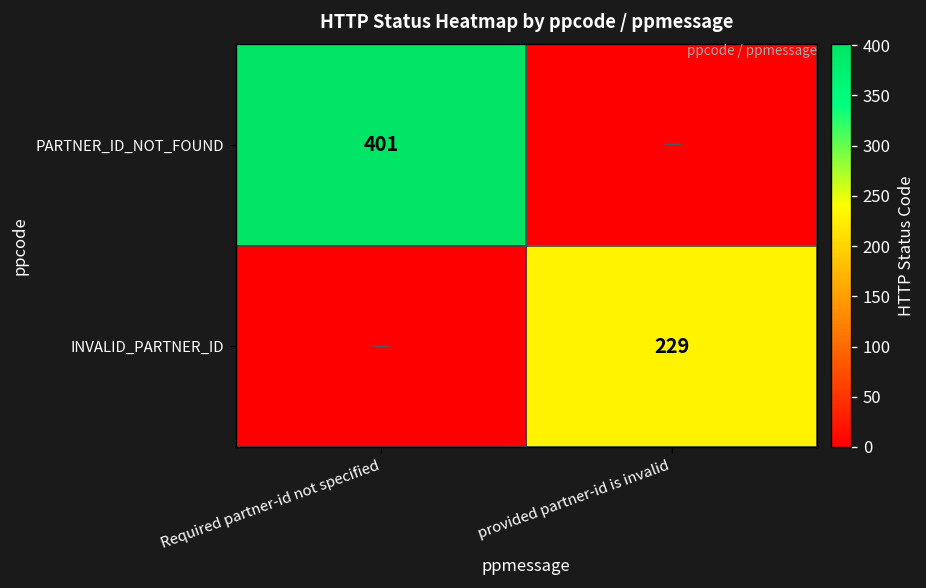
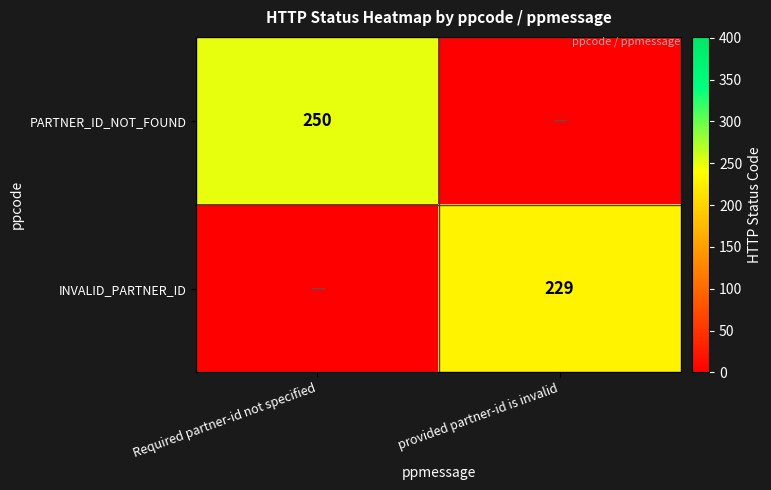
PARTNER_ID_NOT_FOUND, Required partner-id not specified: 401 -> 250
